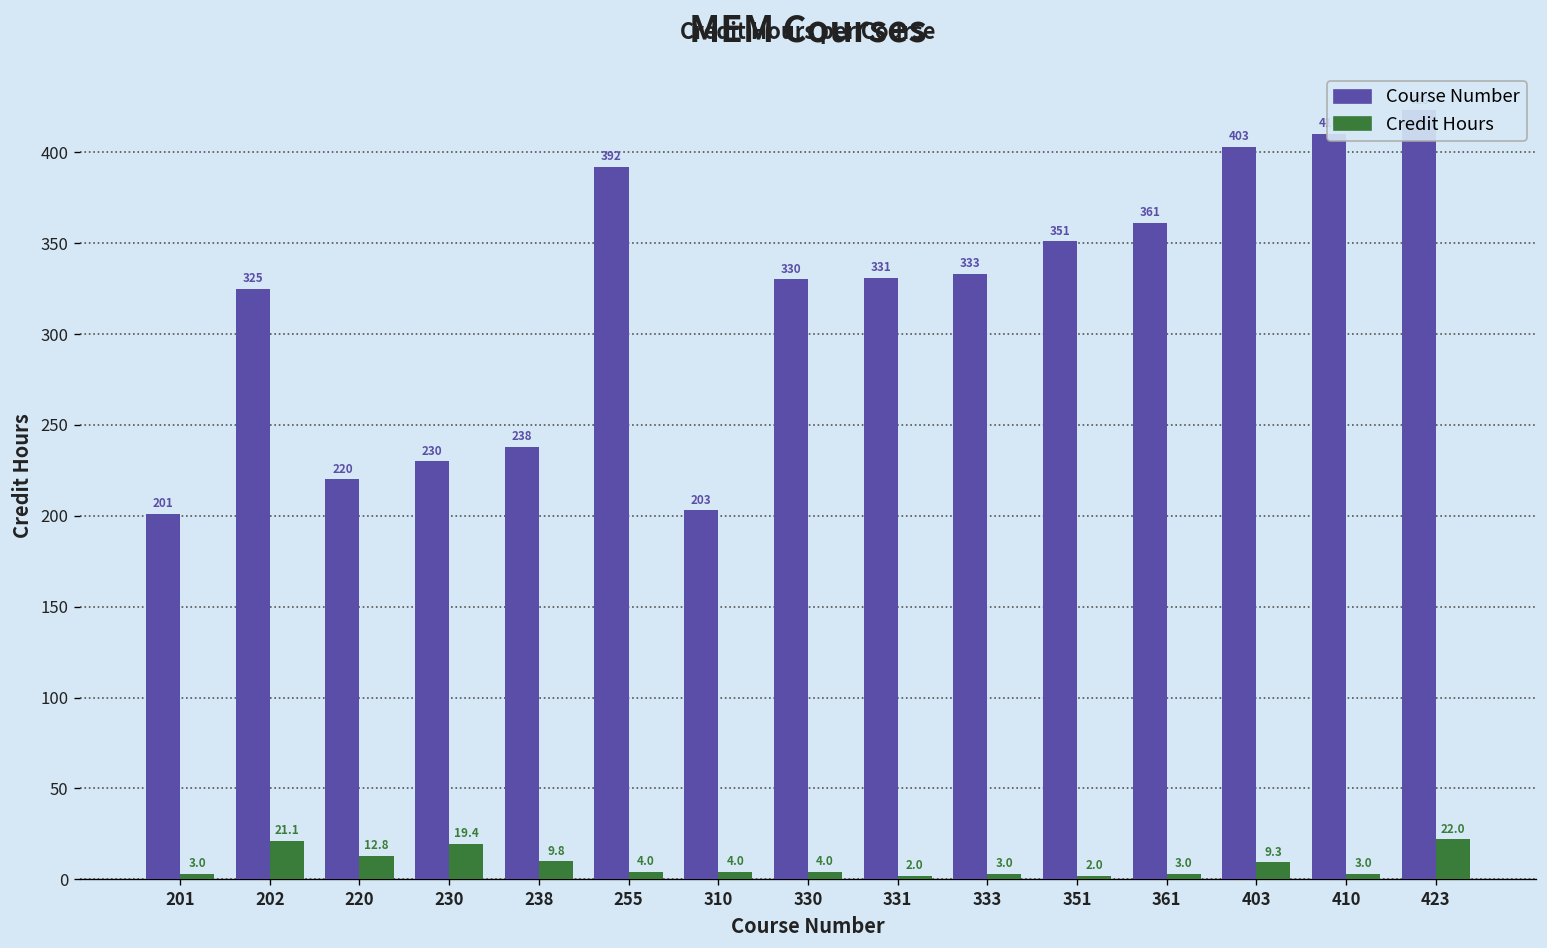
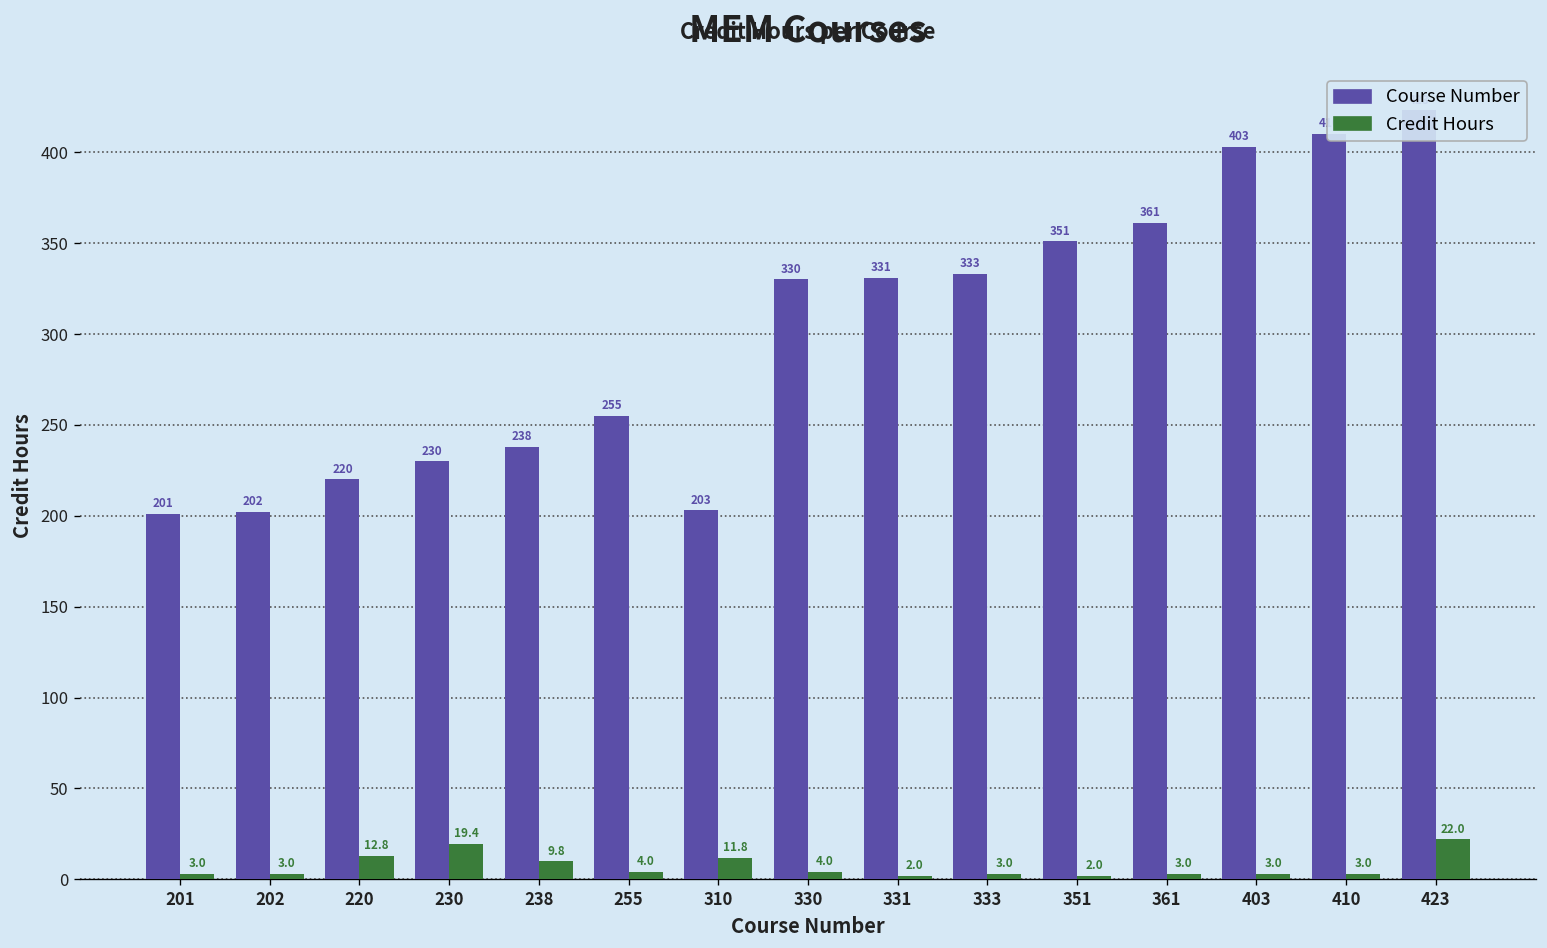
Course Number, 202: 325 -> 202
Credit Hours, 202: 21.1 -> 3.0
Course Number, 255: 392 -> 255
Credit Hours, 310: 4.0 -> 11.8
Credit Hours, 403: 9.3 -> 3.0
